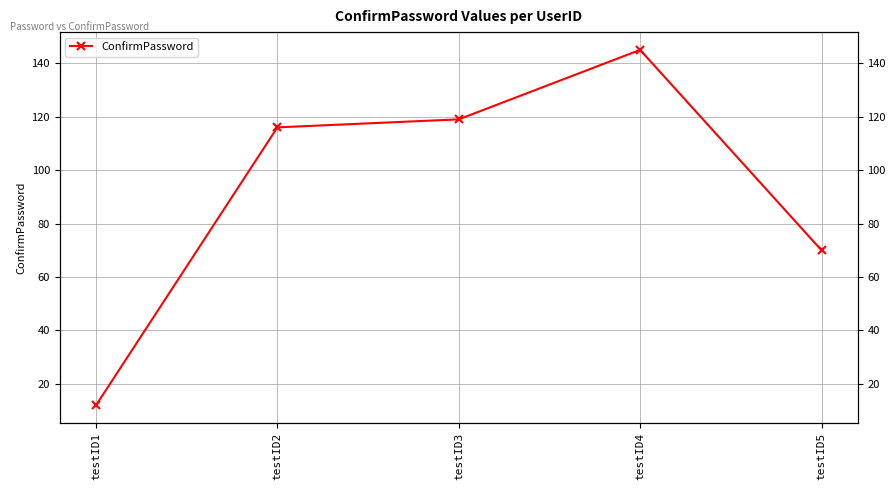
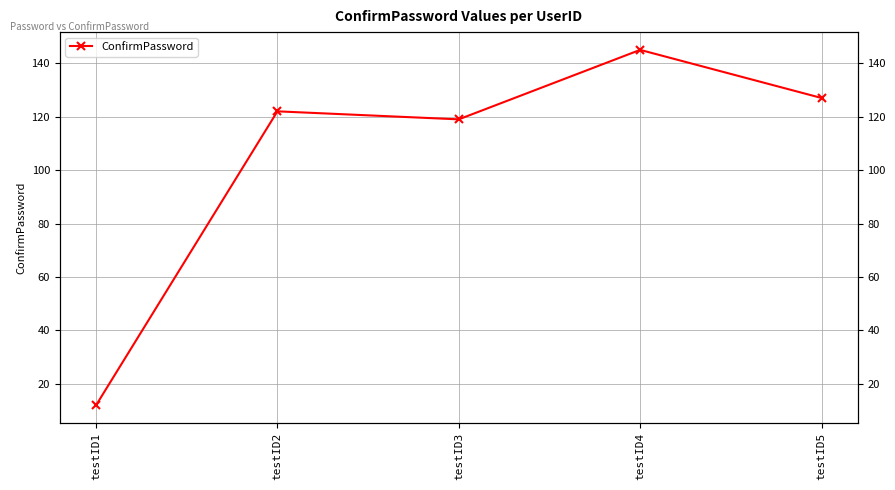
testID2: 116 -> 122
testID5: 70 -> 127
